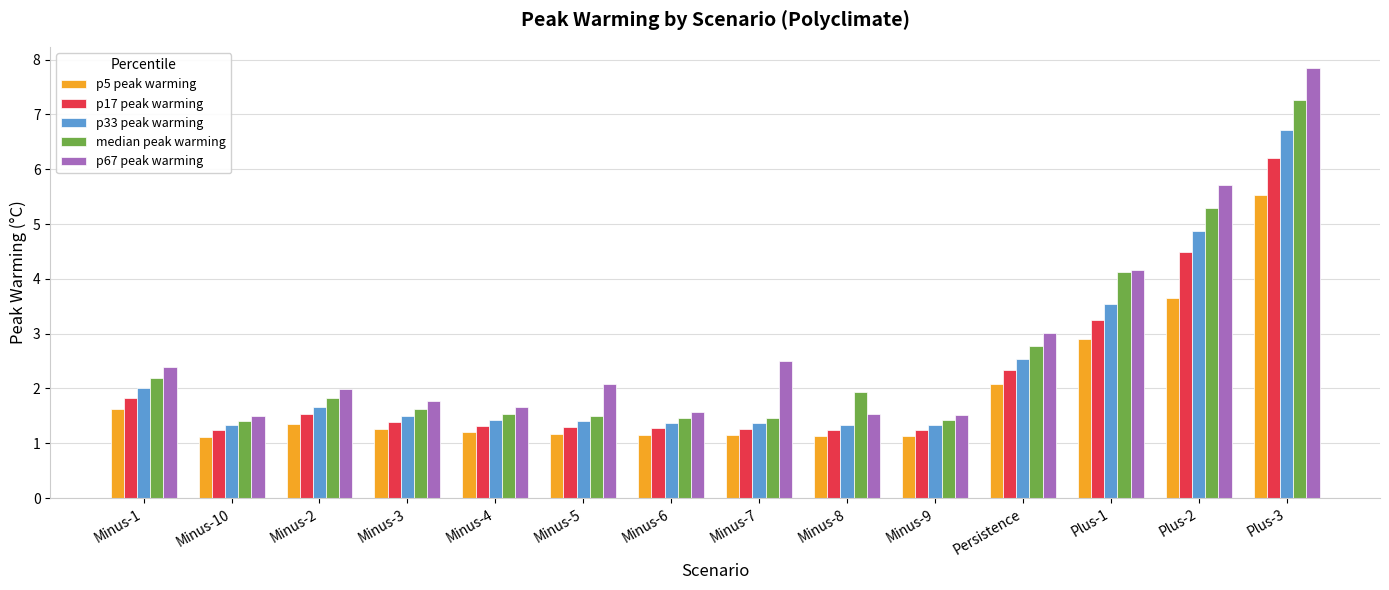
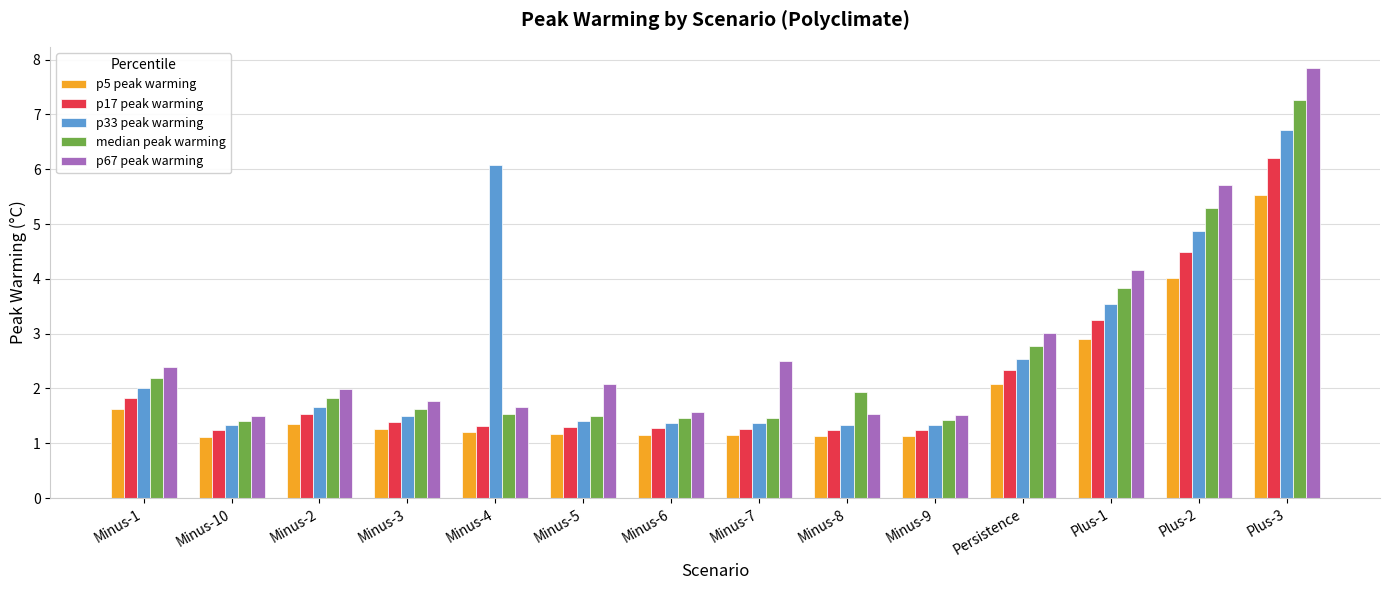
p33 peak warming, Minus-4: 1.4 -> 6.1
median peak warming, Plus-1: 4.1 -> 3.8
p5 peak warming, Plus-2: 3.6 -> 4.0
